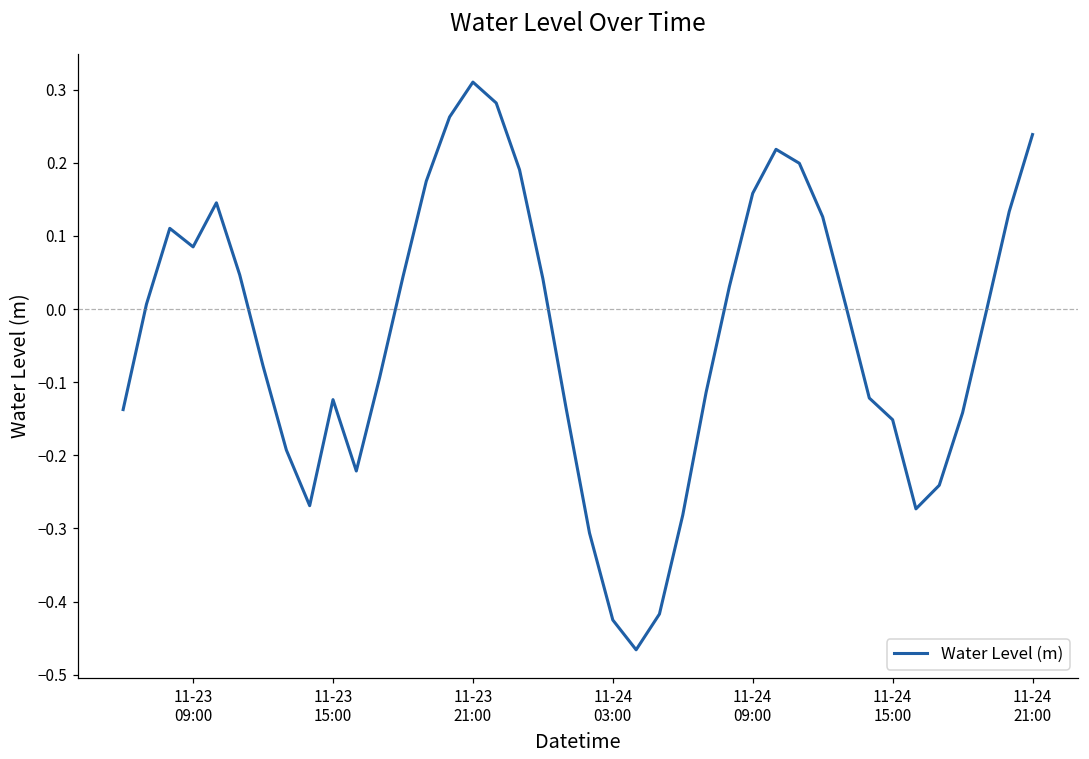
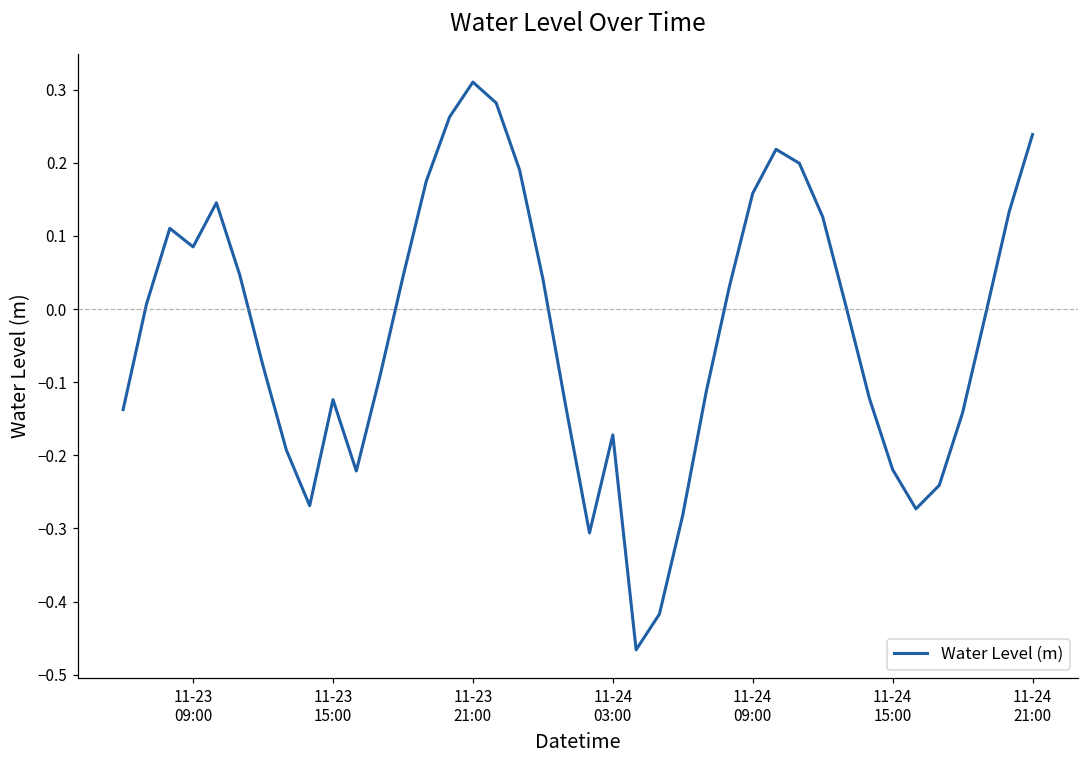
11-24 03:00: -0.43 -> -0.17
11-24 15:00: -0.15 -> -0.22
